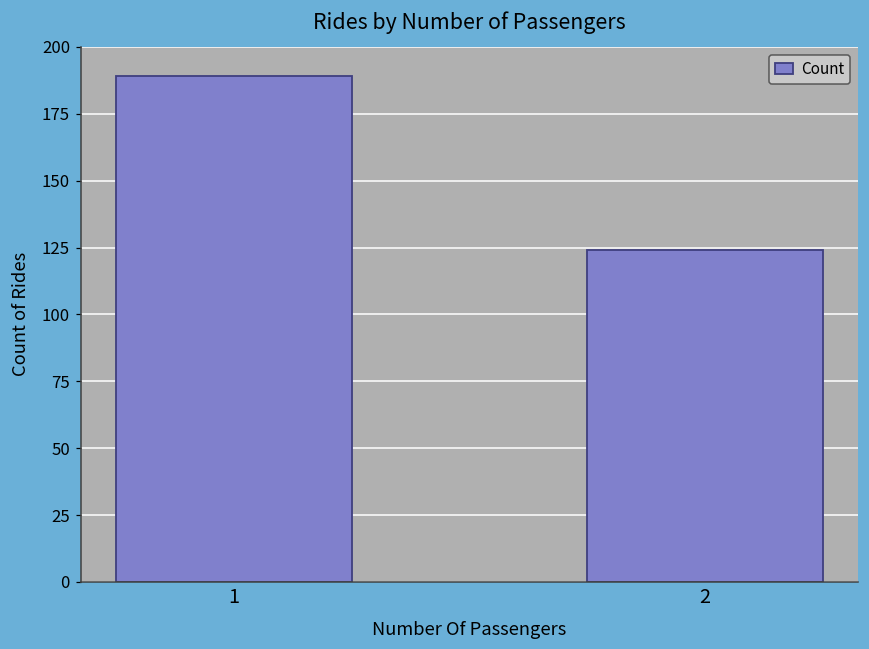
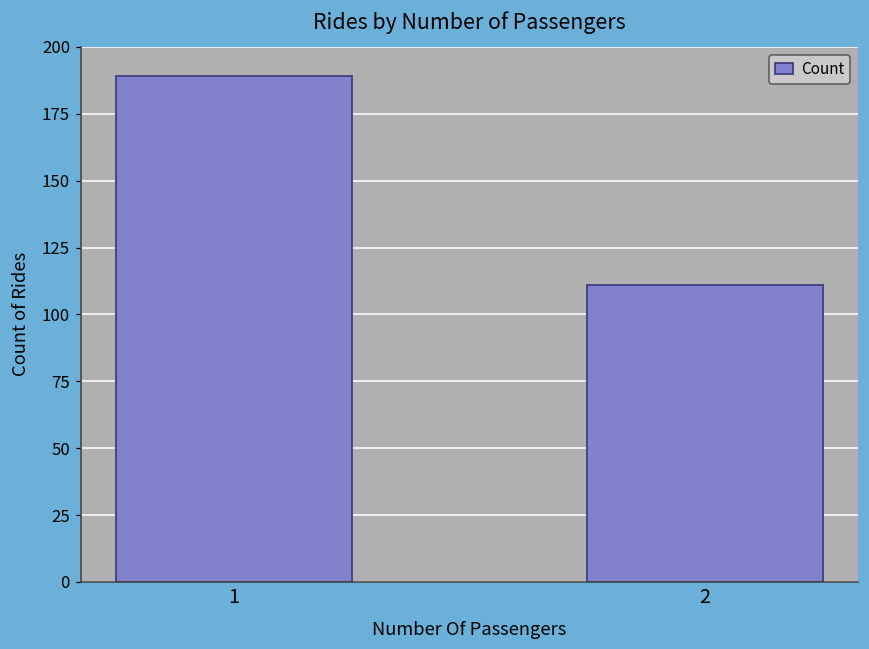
2: 124 -> 111
